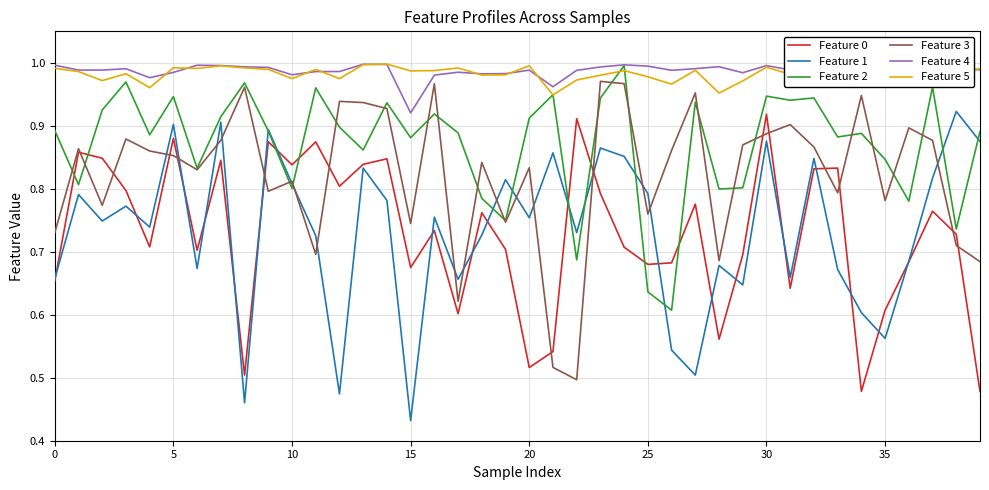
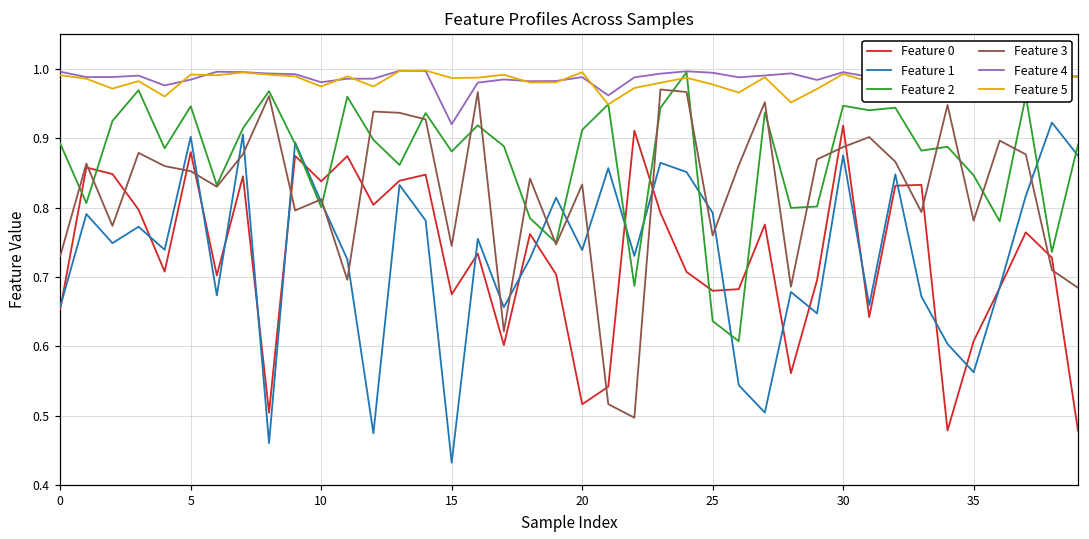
Feature 1, 20: 0.75 -> 0.74
